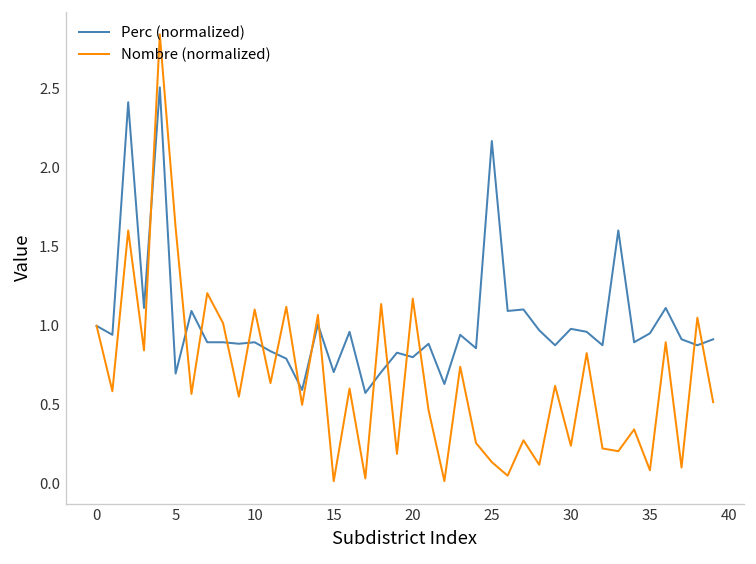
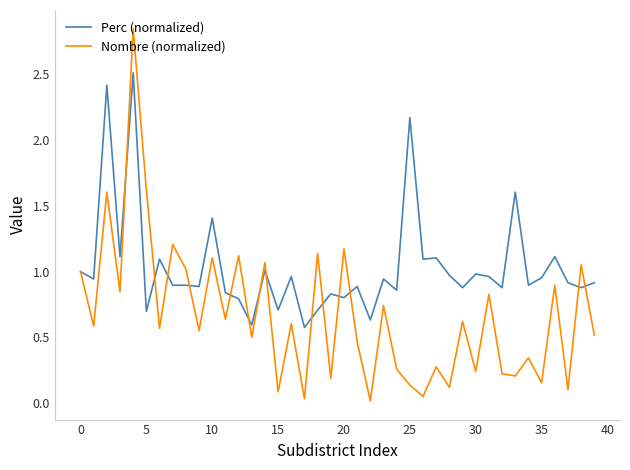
Perc (normalized), 10: 0.90 -> 1.41
Nombre (normalized), 15: 0.02 -> 0.09
Nombre (normalized), 35: 0.09 -> 0.16
